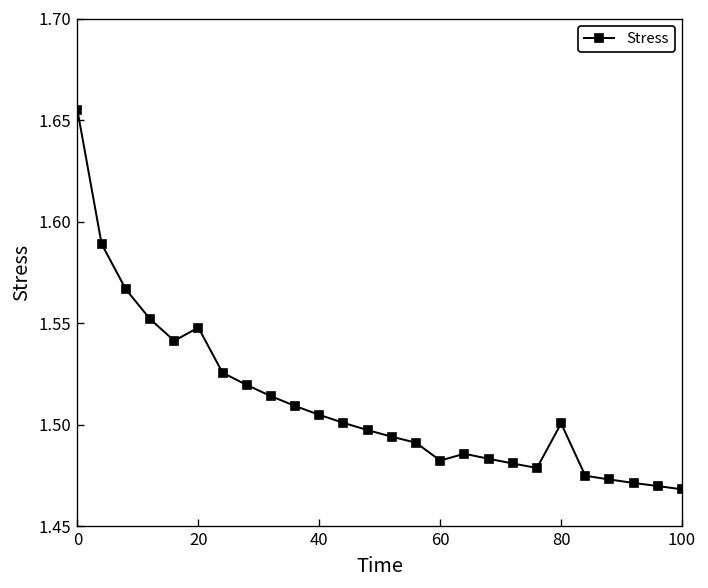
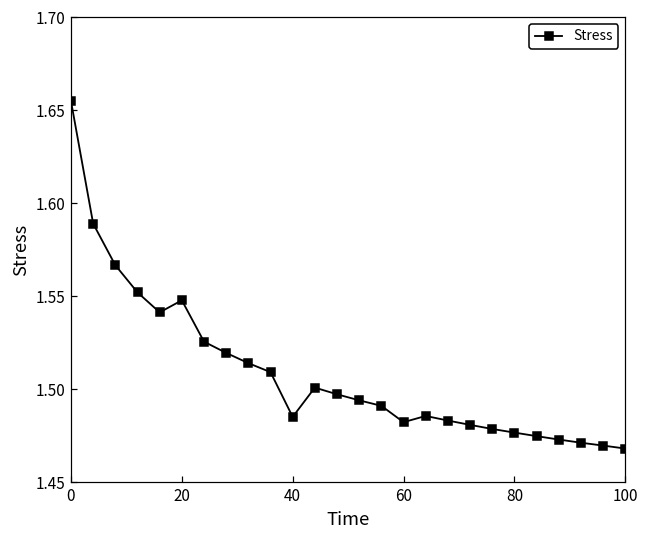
40: 1.505 -> 1.485
80: 1.501 -> 1.477
